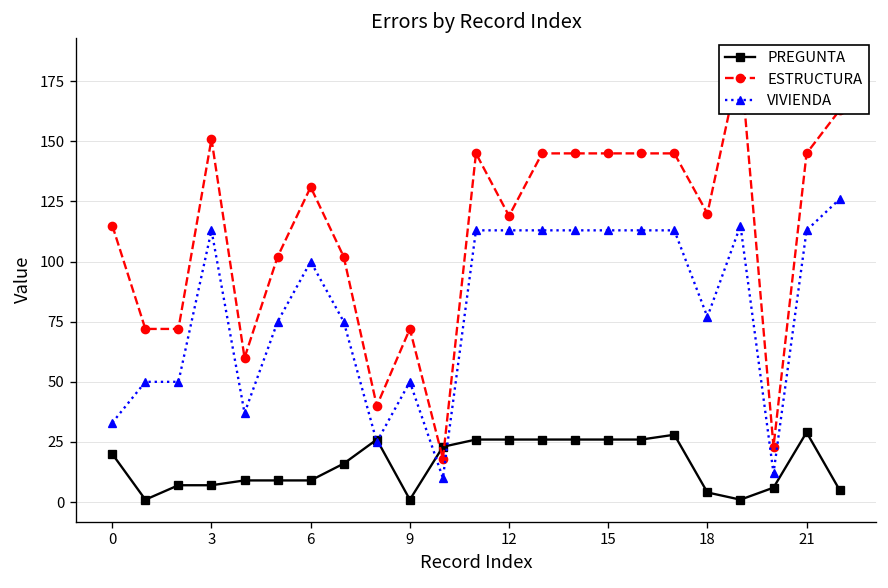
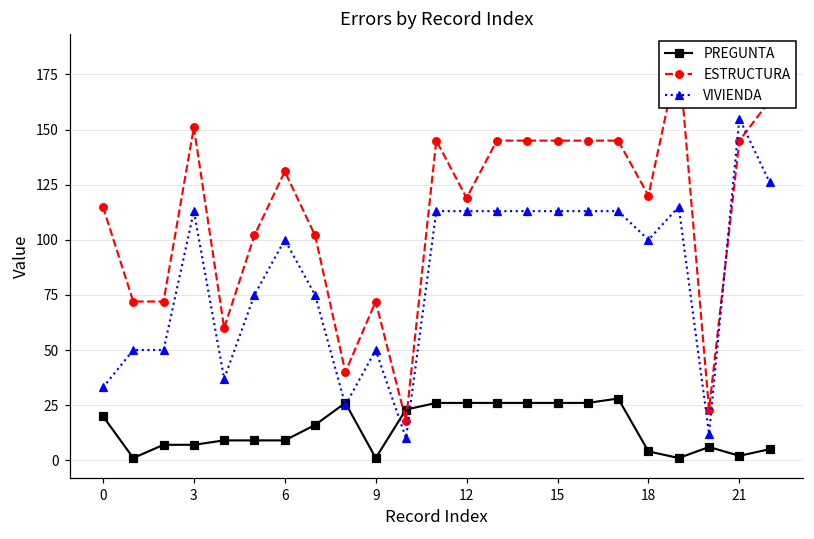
VIVIENDA, 18: 77 -> 100
PREGUNTA, 21: 29 -> 2
VIVIENDA, 21: 113 -> 155
